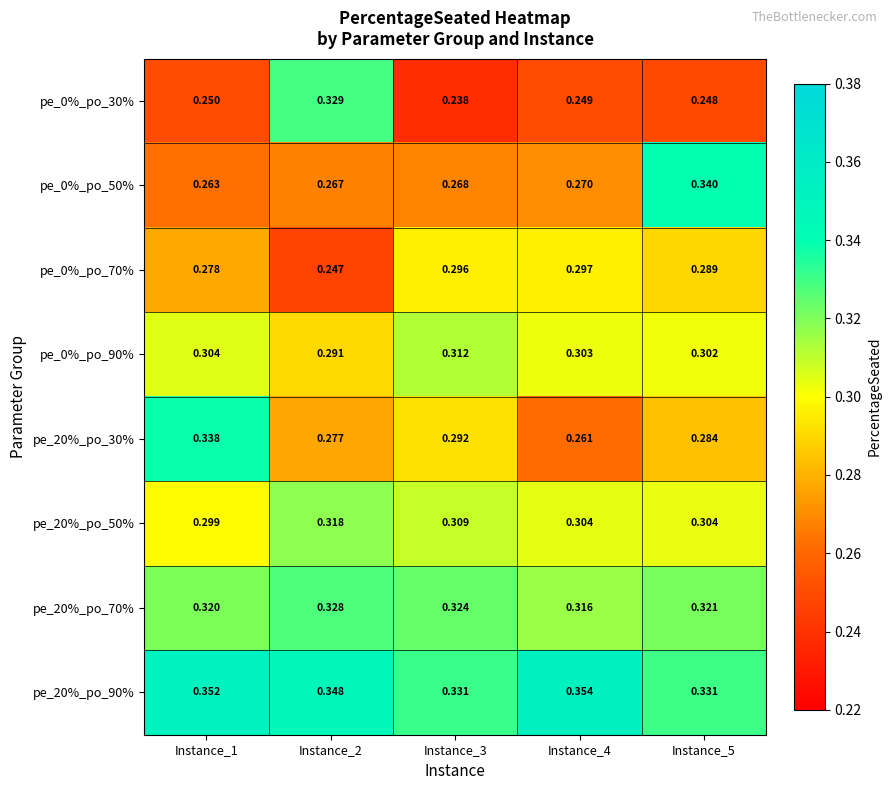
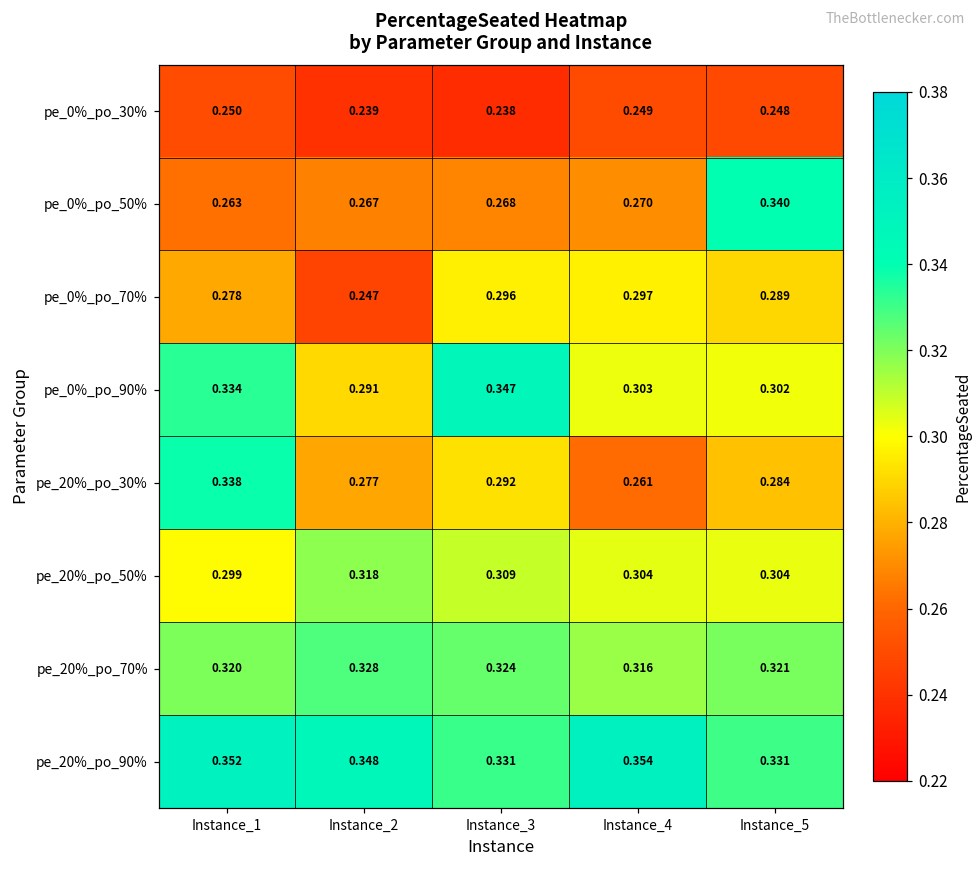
pe_0%_po_30%, Instance_2: 0.329 -> 0.239
pe_0%_po_90%, Instance_1: 0.304 -> 0.334
pe_0%_po_90%, Instance_3: 0.312 -> 0.347
